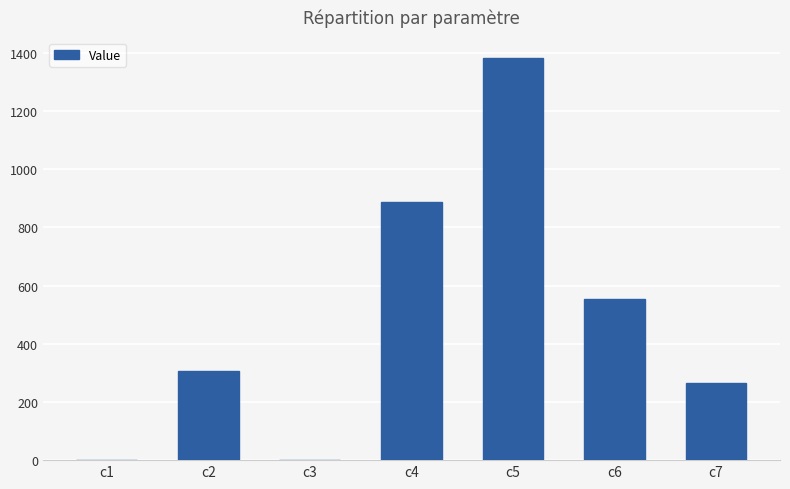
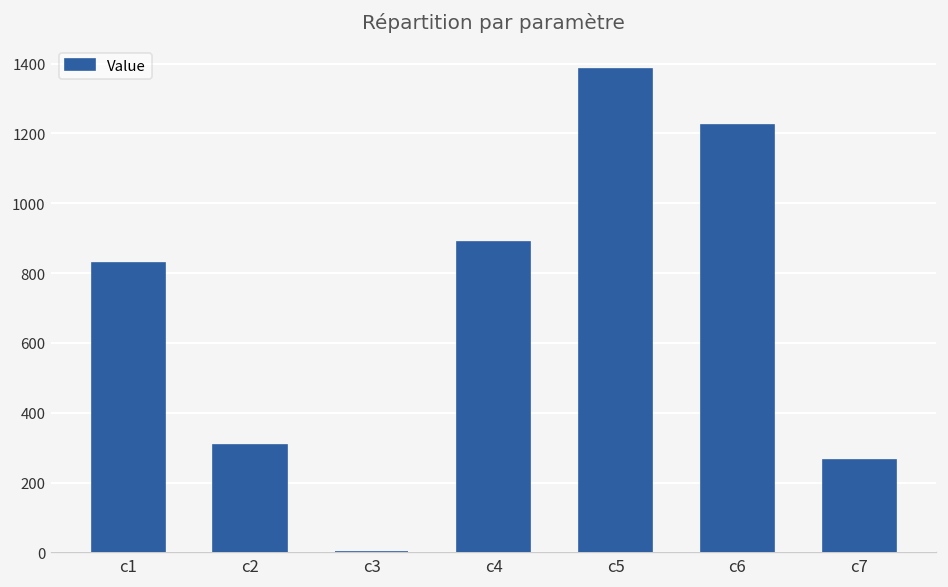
c1: 0 -> 830
c6: 550 -> 1230
